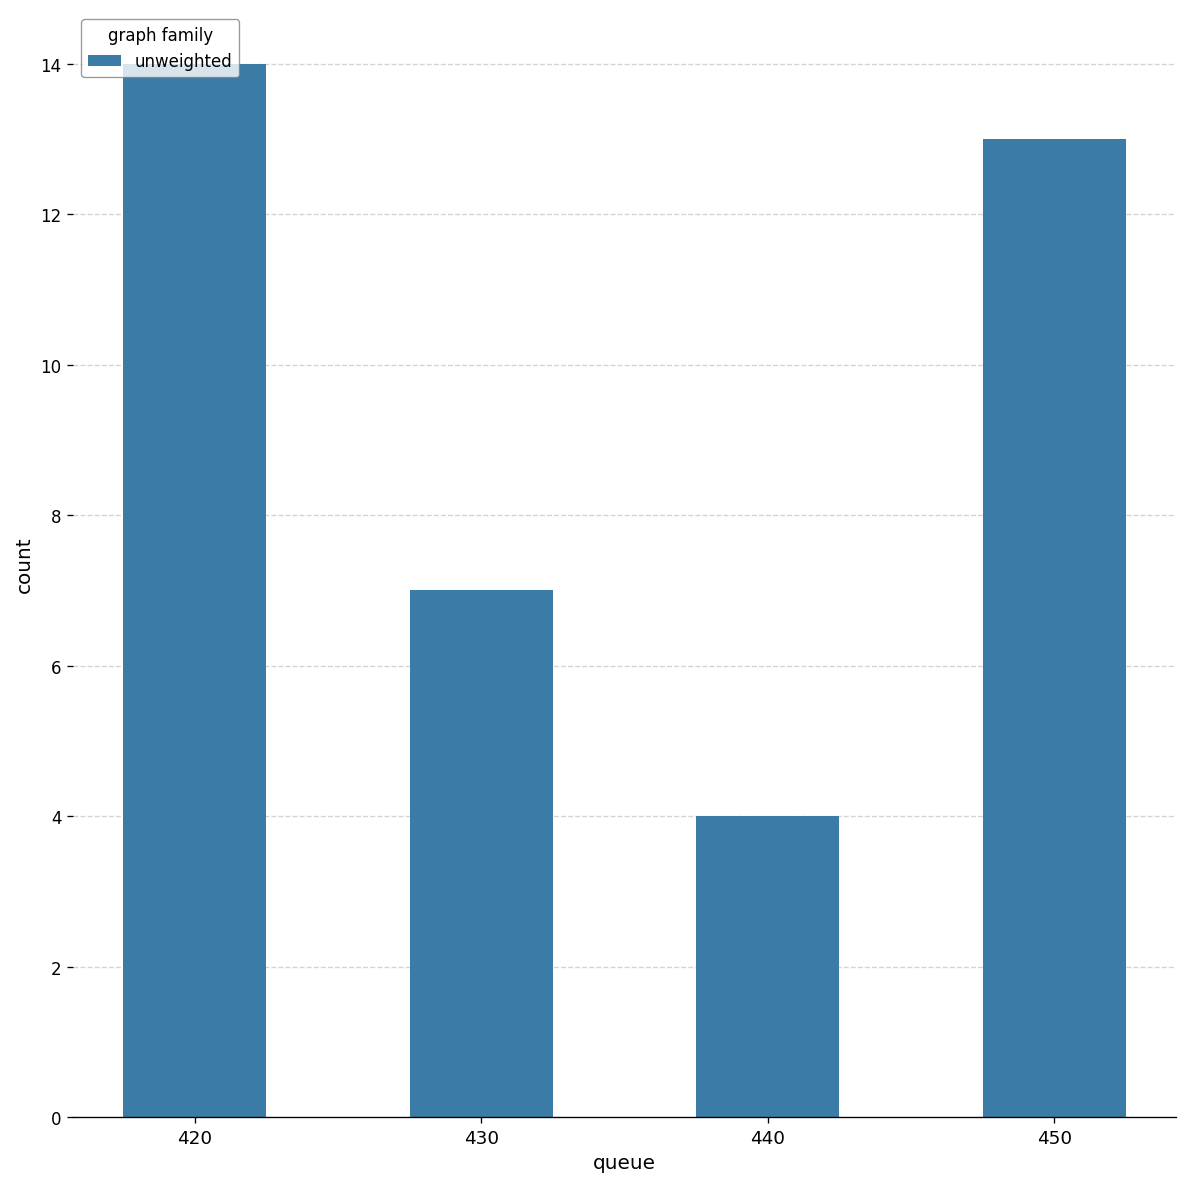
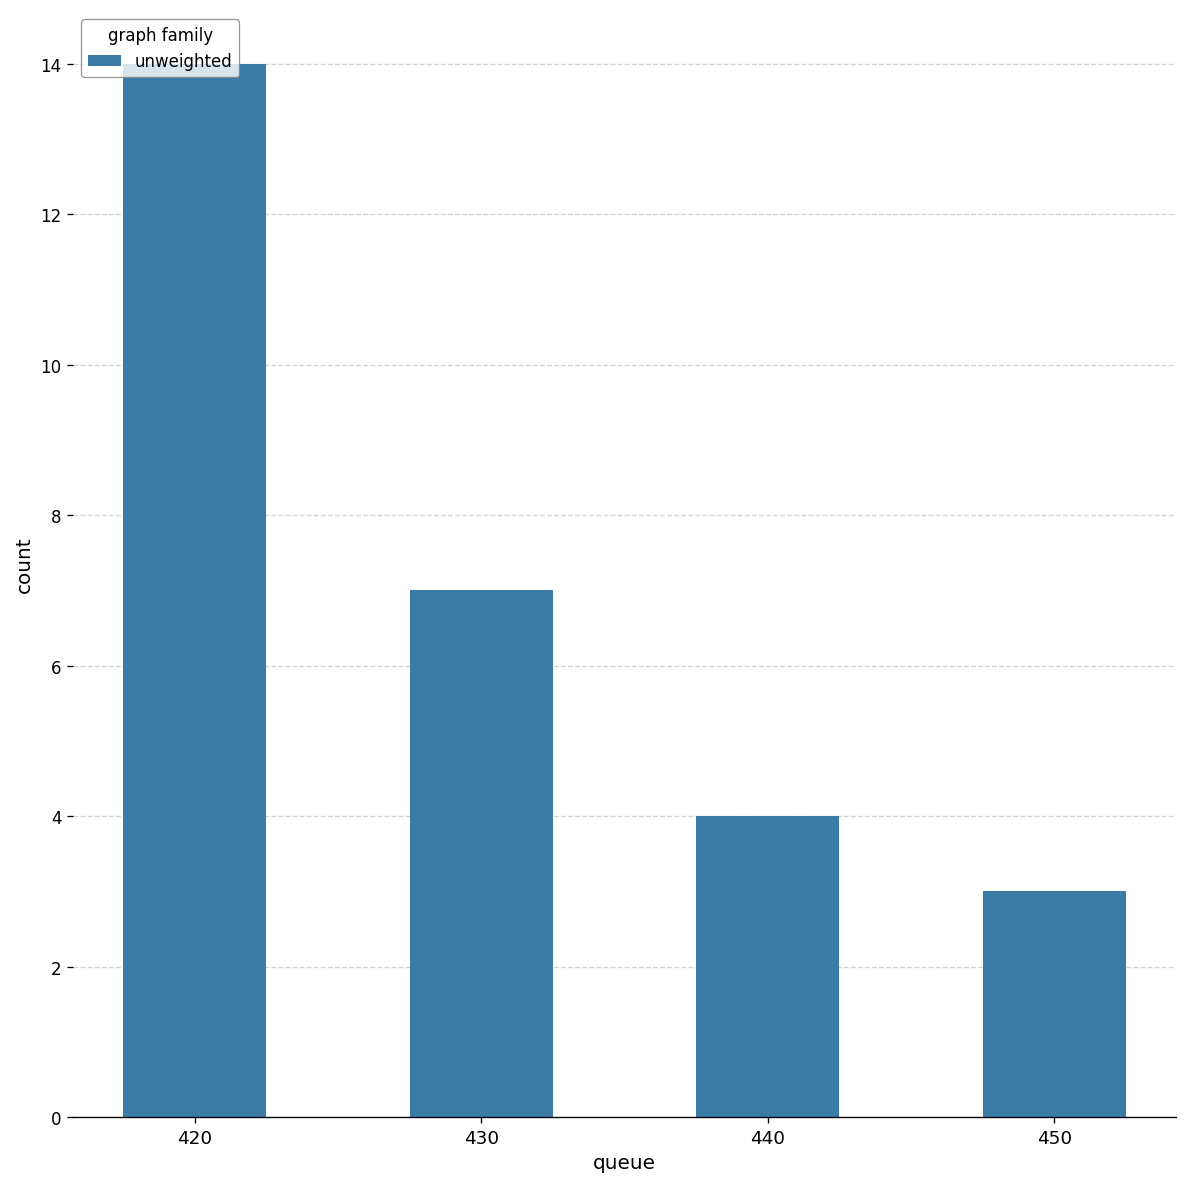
450: 13 -> 3
